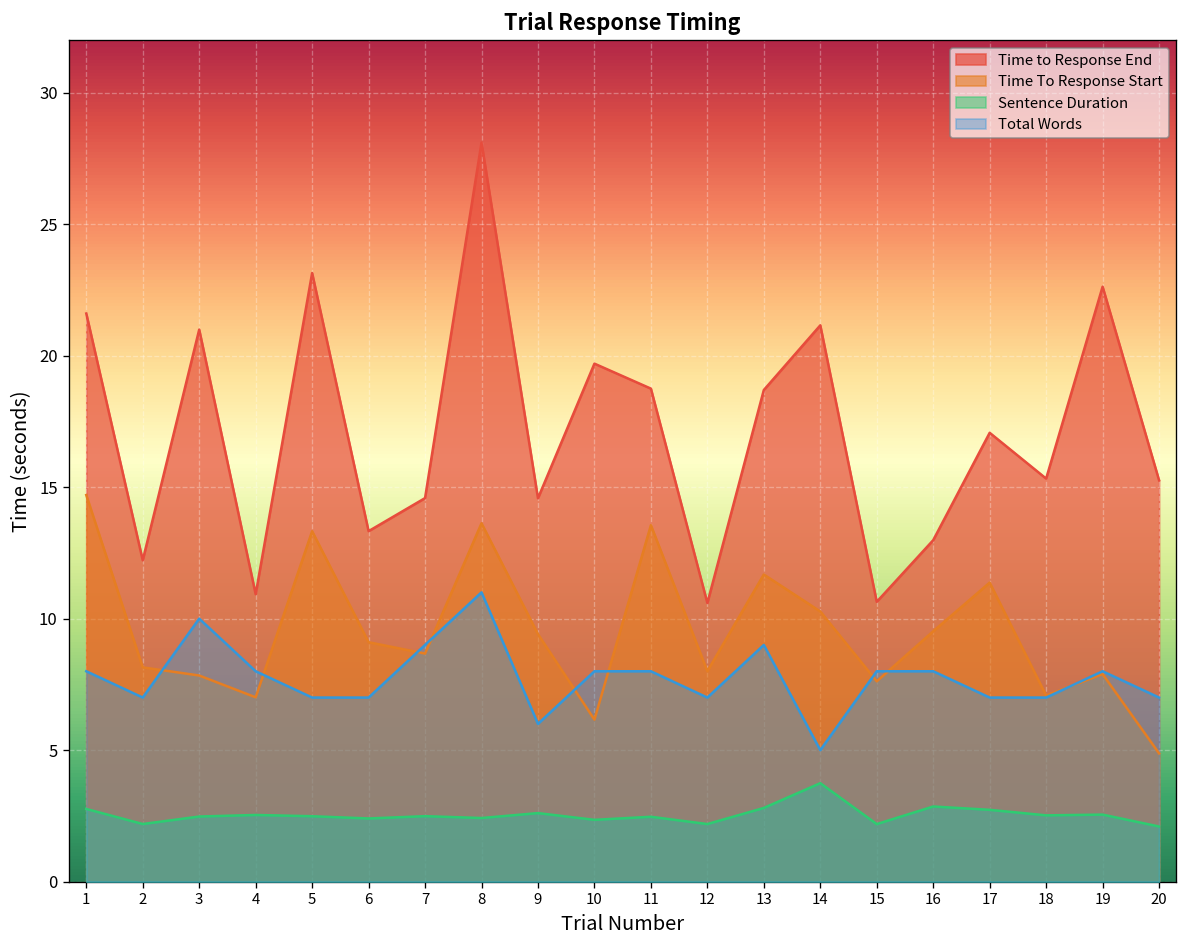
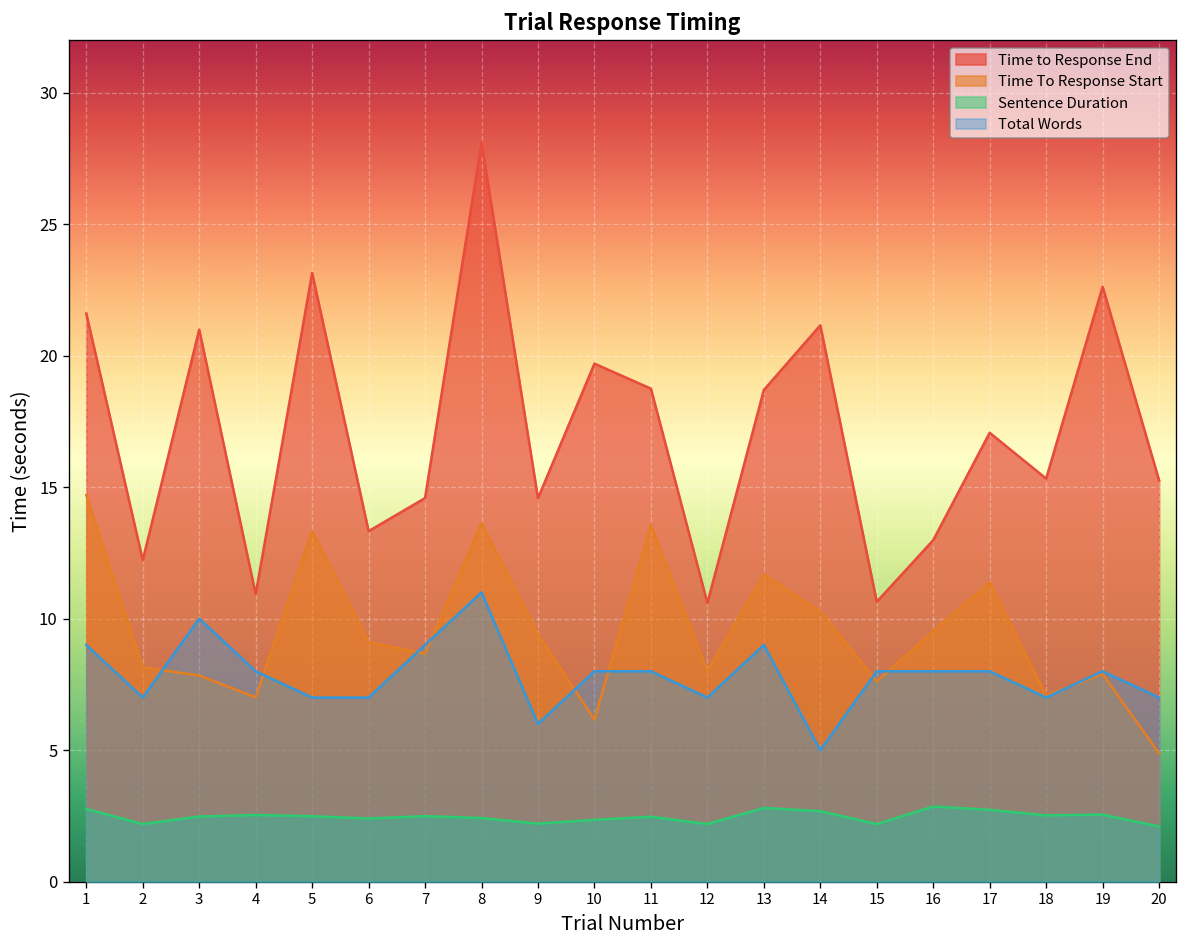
Total Words, 1: 8 -> 9
Sentence Duration, 9: 2.6 -> 2.2
Sentence Duration, 14: 3.7 -> 2.7
Total Words, 17: 7 -> 8
